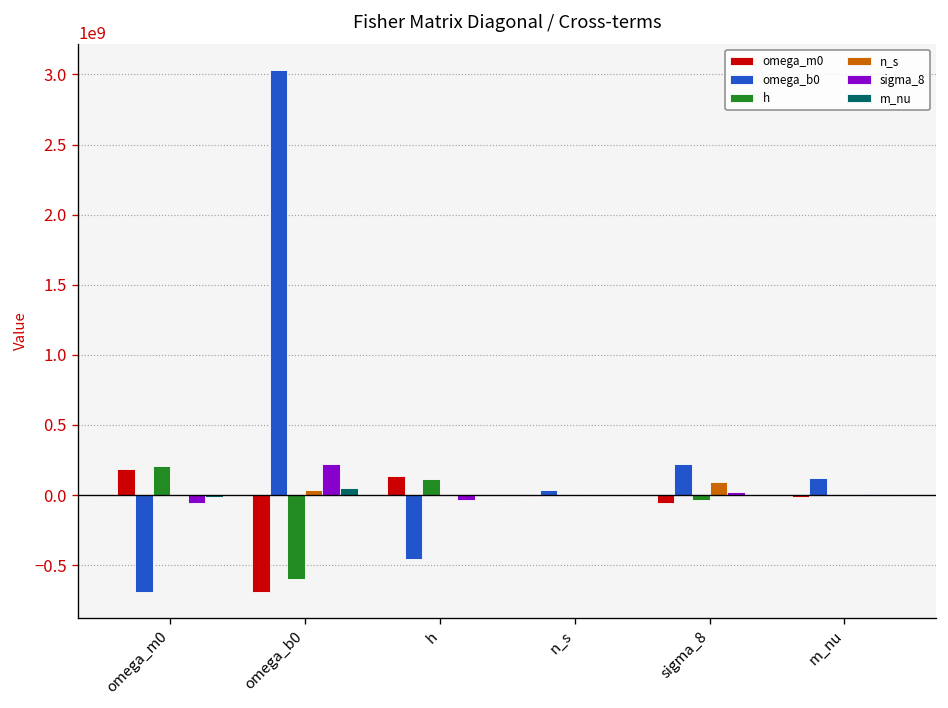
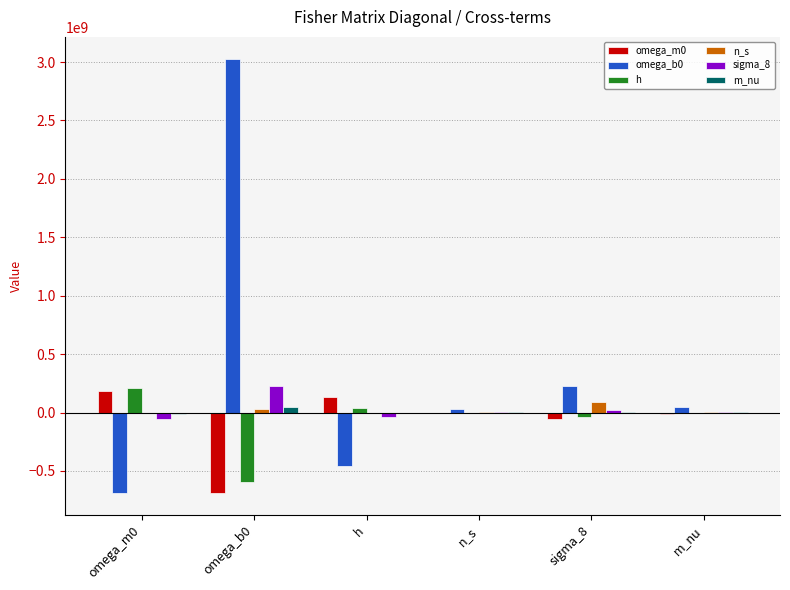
h, h: 110000000 -> 40000000
omega_b0, m_nu: 120000000 -> 50000000
